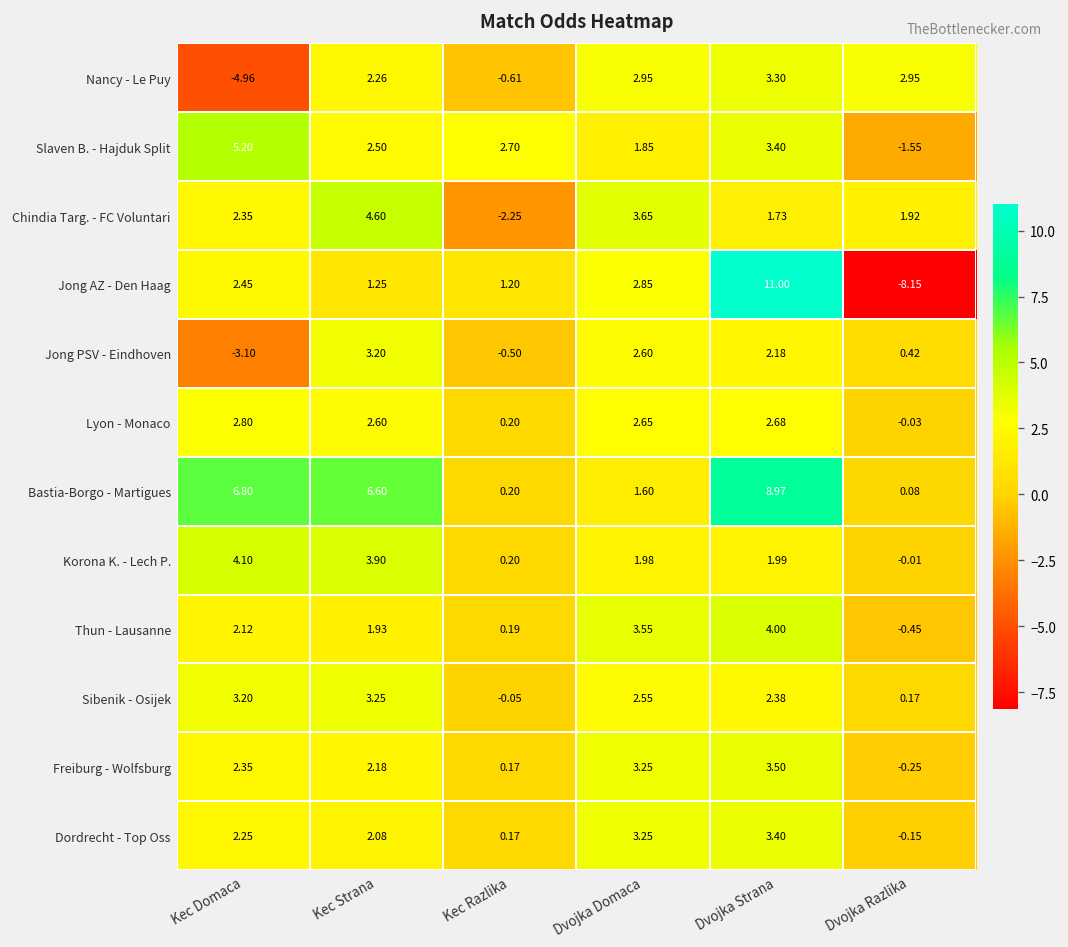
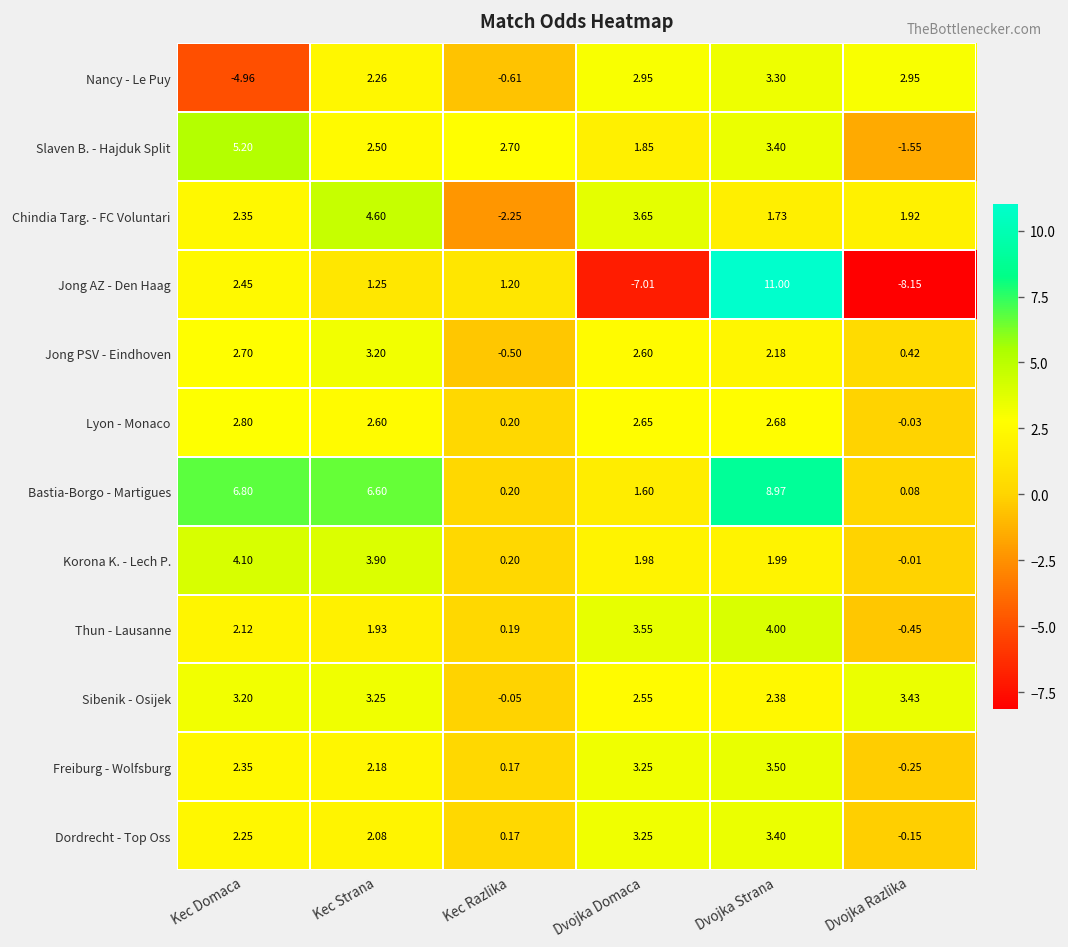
Jong AZ - Den Haag, Dvojka Domaca: 2.85 -> -7.01
Jong PSV - Eindhoven, Kec Domaca: -3.10 -> 2.70
Sibenik - Osijek, Dvojka Razlika: 0.17 -> 3.43
